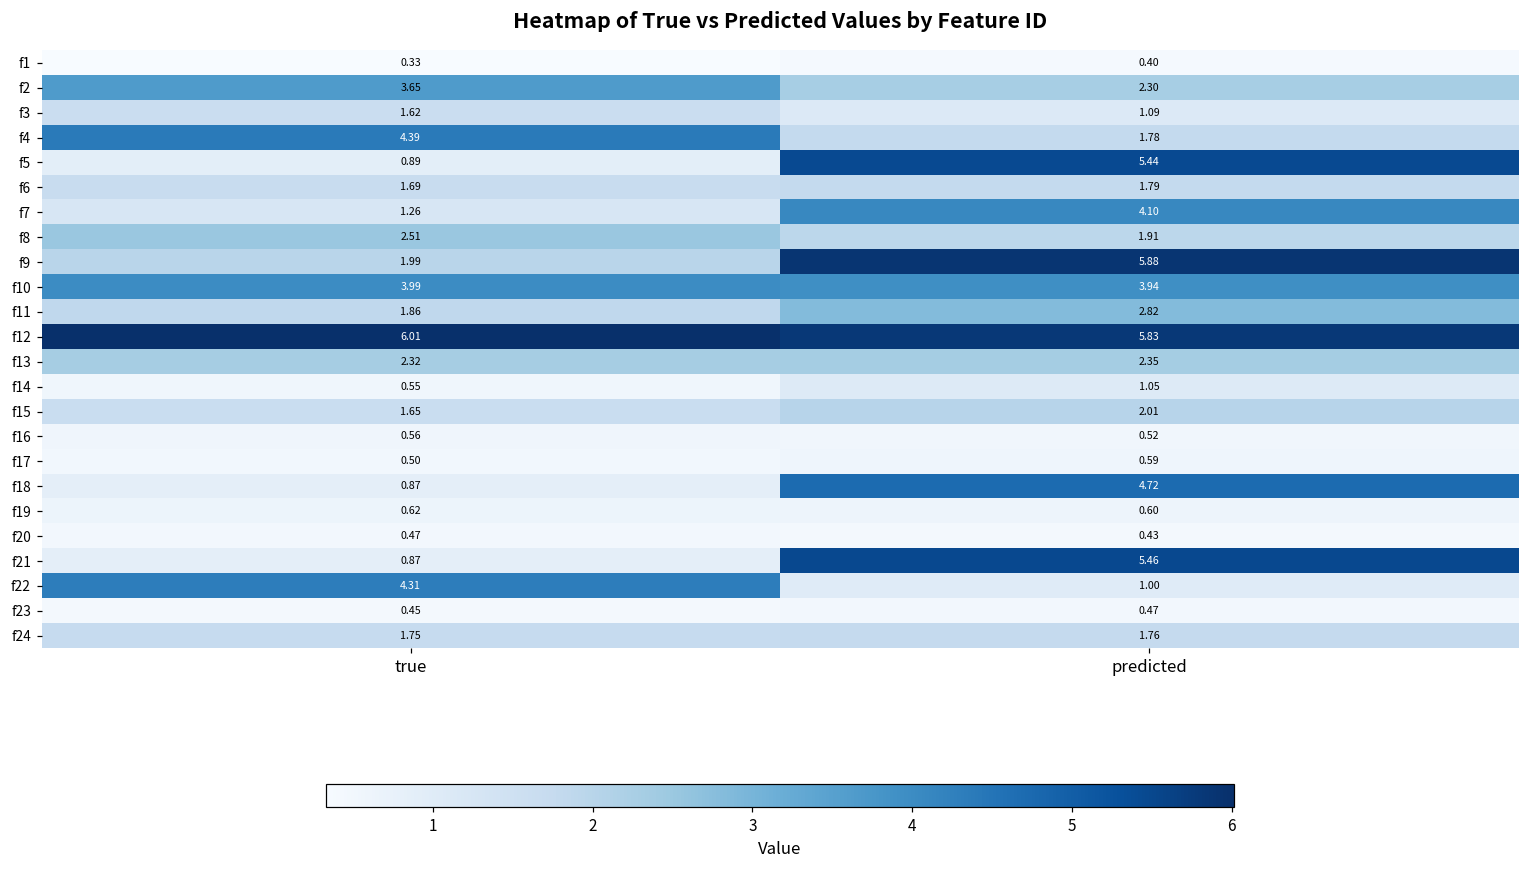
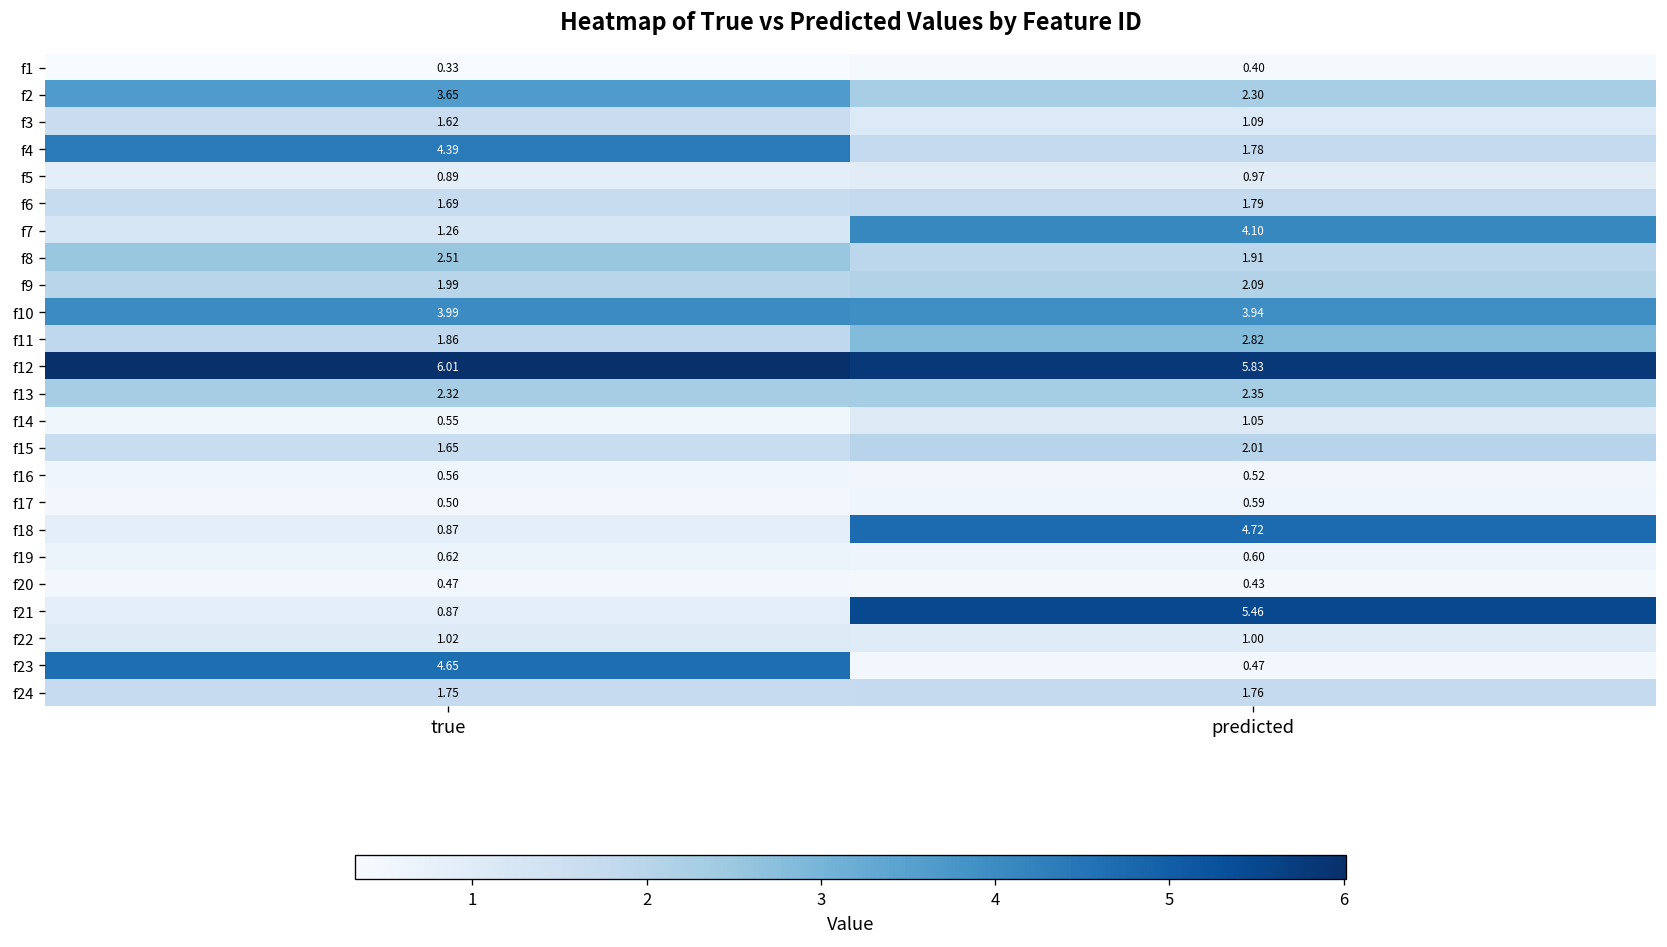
f5, predicted: 5.44 -> 0.97
f9, predicted: 5.88 -> 2.09
f22, true: 4.31 -> 1.02
f23, true: 0.45 -> 4.65
